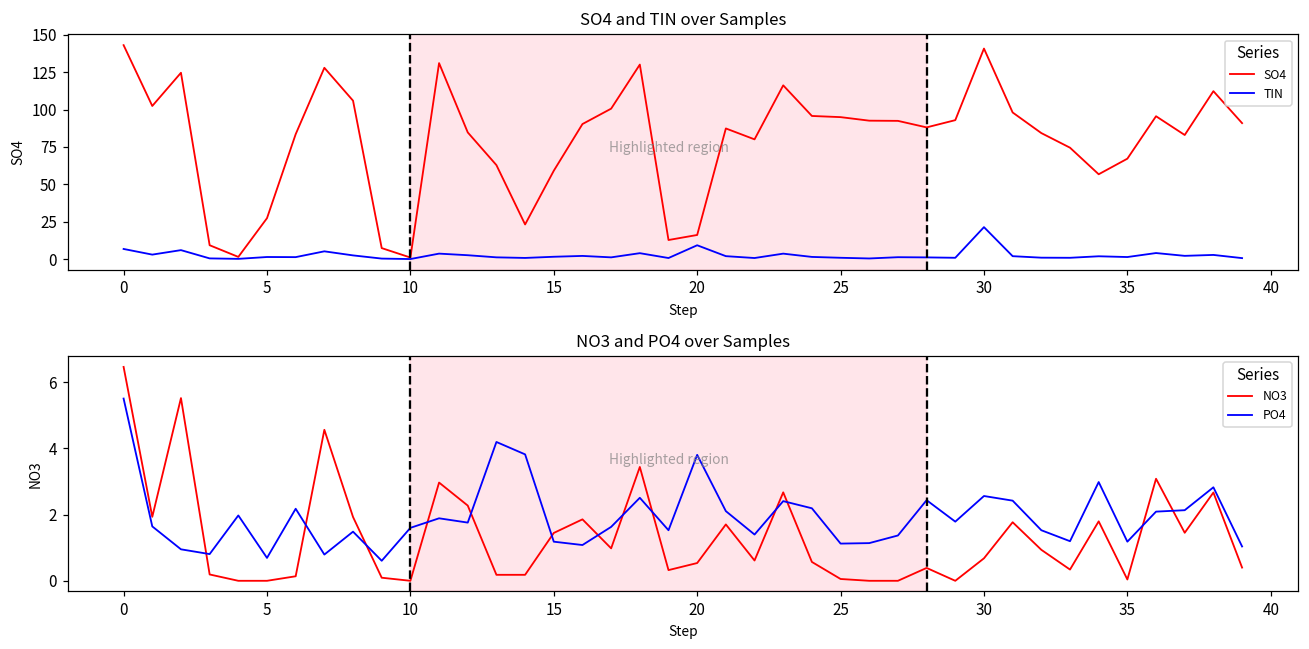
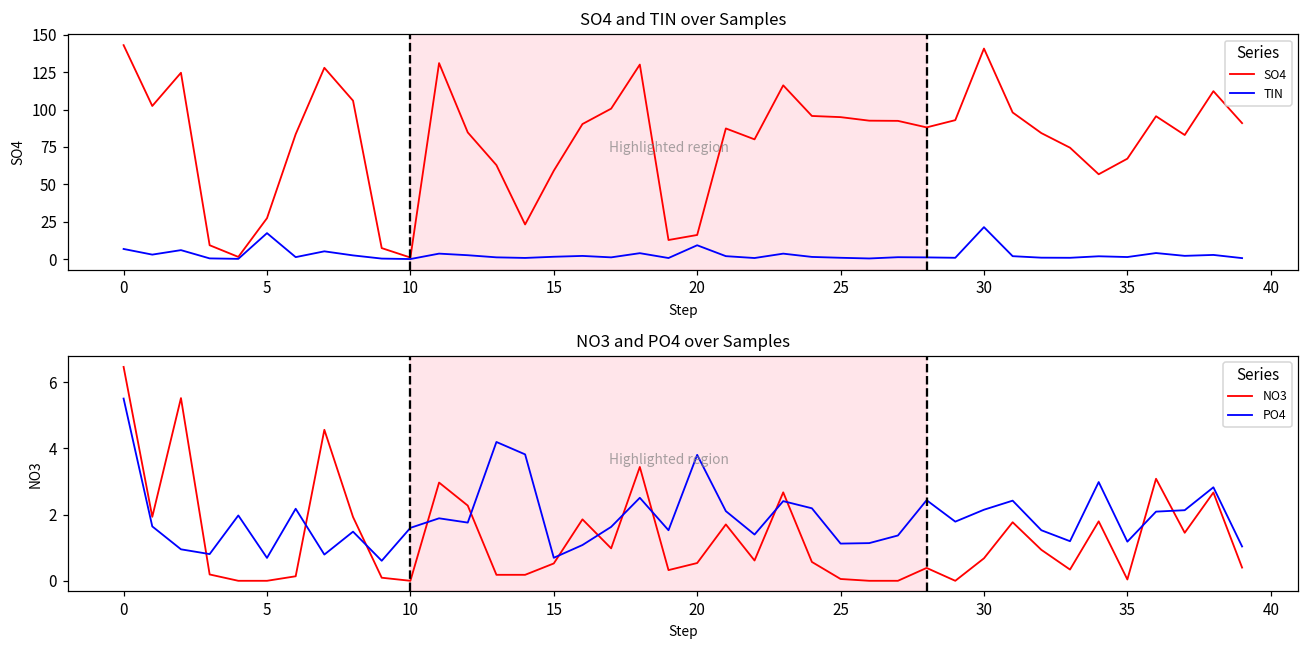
SO4 and TIN over Samples, TIN, 5: 1 -> 17
NO3 and PO4 over Samples, NO3, 15: 1.4 -> 0.5
NO3 and PO4 over Samples, PO4, 15: 1.2 -> 0.7
NO3 and PO4 over Samples, PO4, 30: 2.6 -> 2.1
